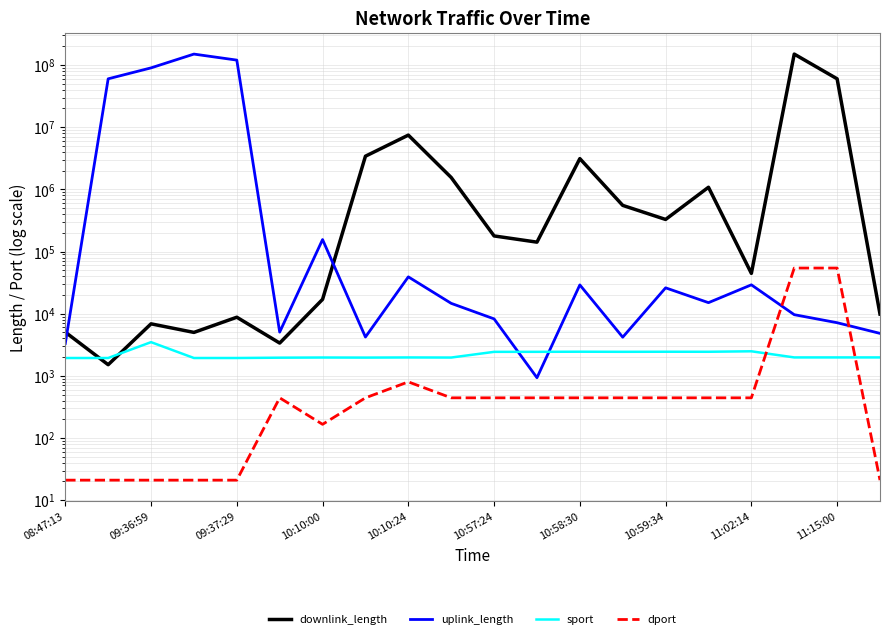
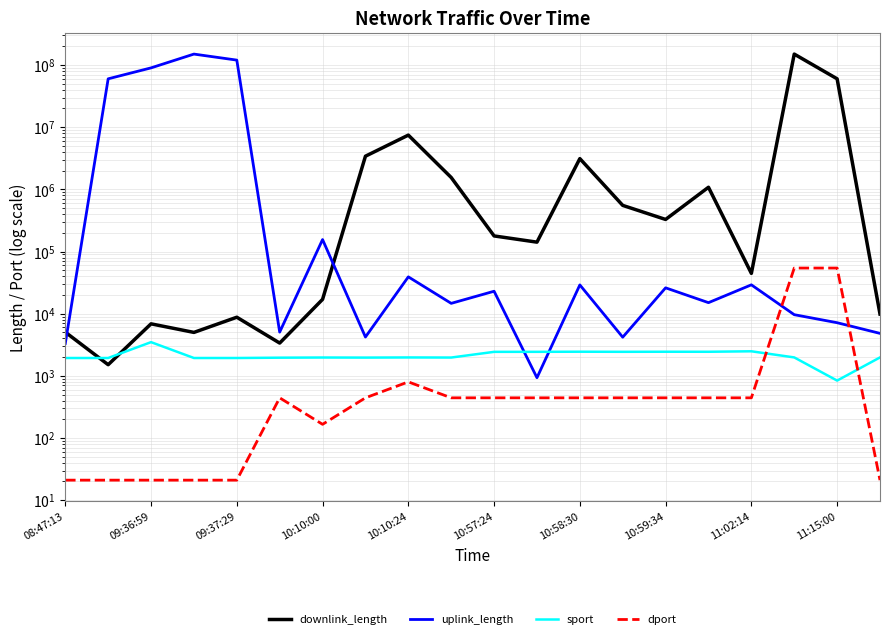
uplink_length, 10:57:24: 8000 -> 23000
sport, 11:15:00: 2000 -> 800
